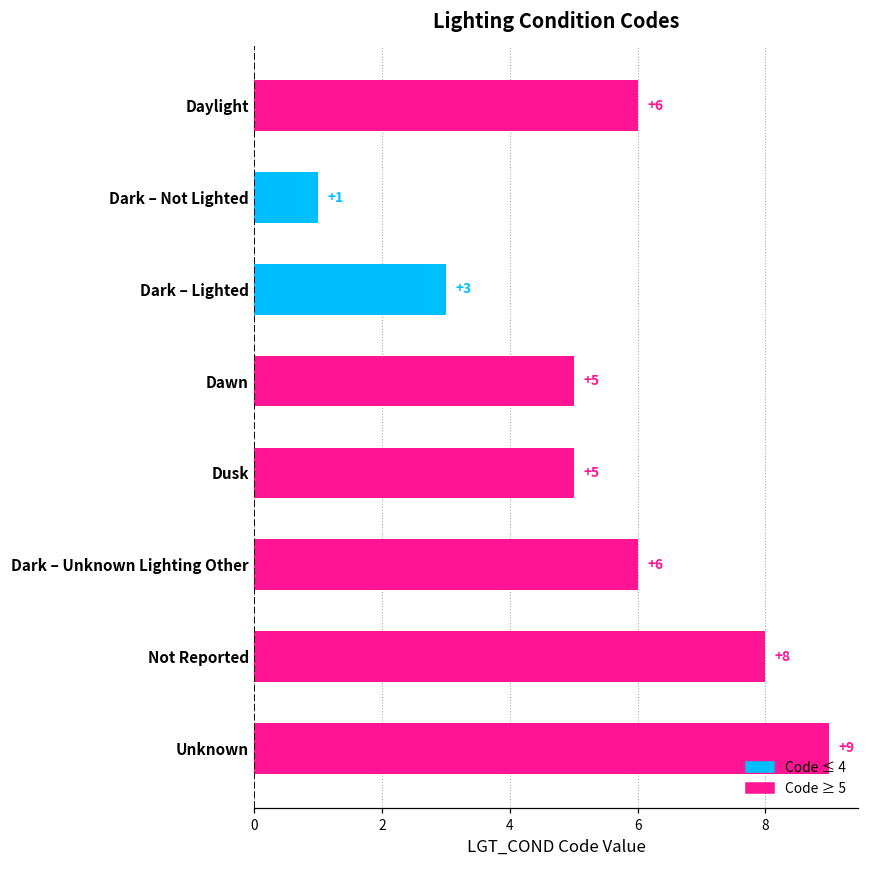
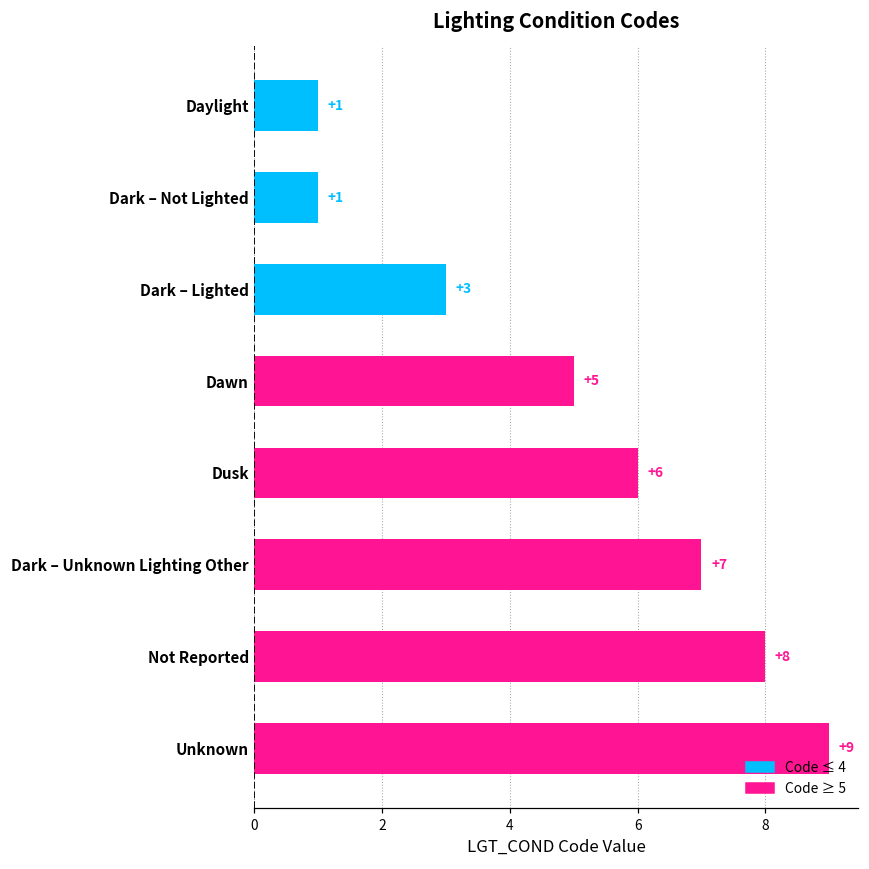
Daylight: +6 -> +1
Dusk: +5 -> +6
Dark – Unknown Lighting Other: +6 -> +7
